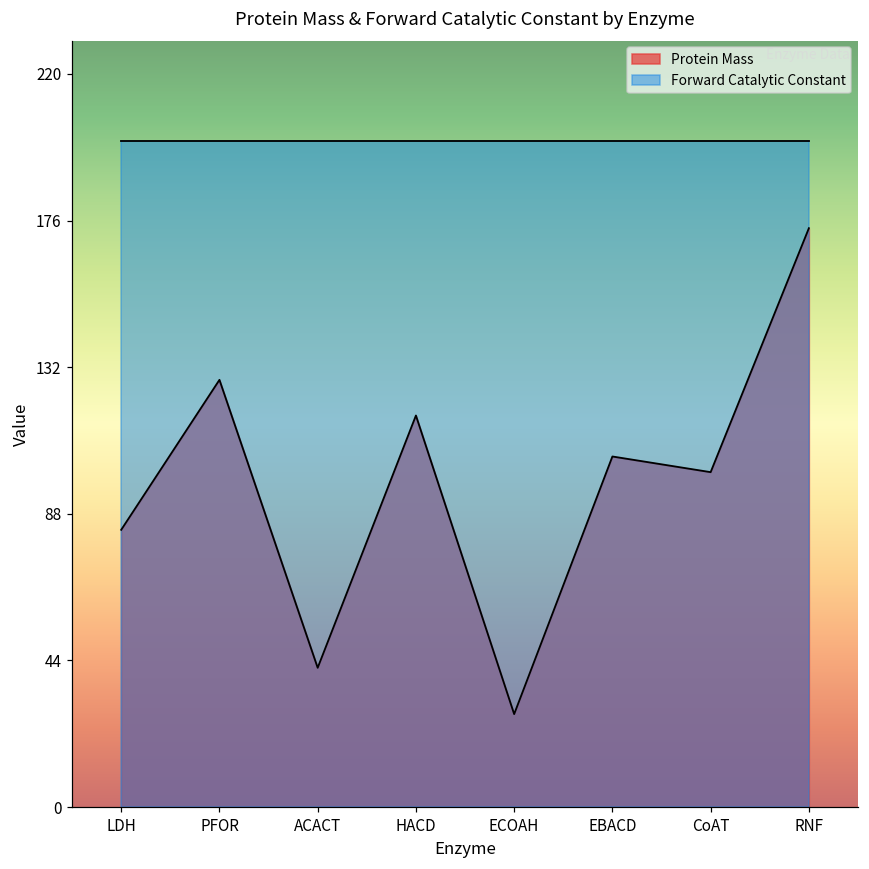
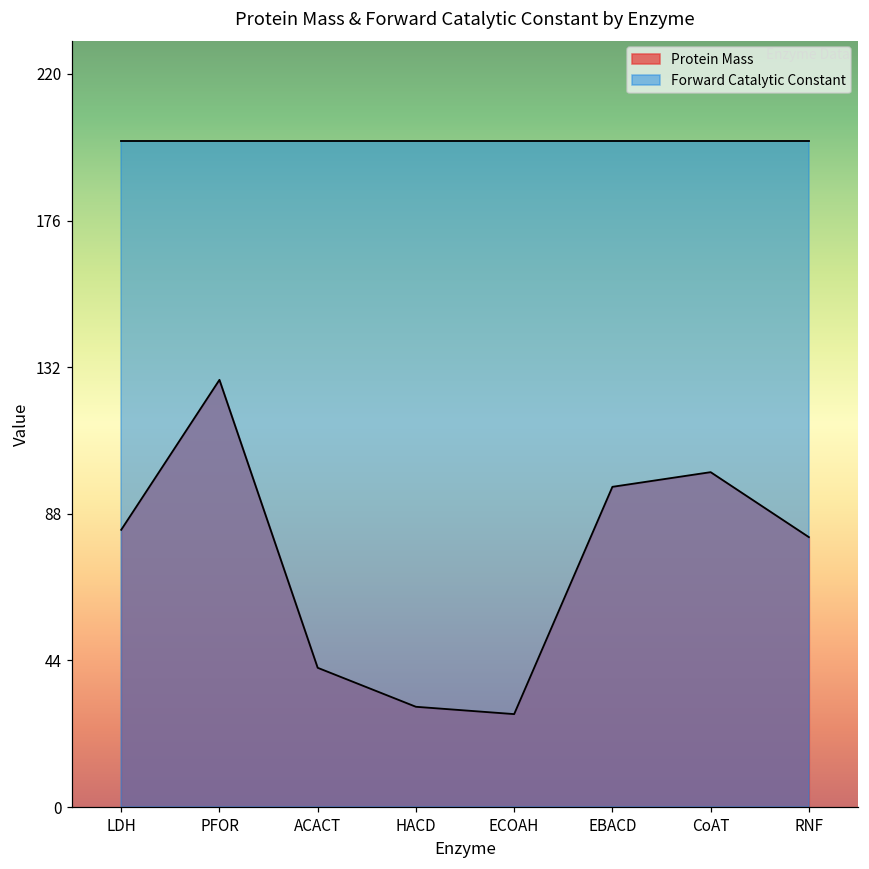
Protein Mass, HACD: 118 -> 30
Protein Mass, EBACD: 105 -> 96
Protein Mass, RNF: 174 -> 81
